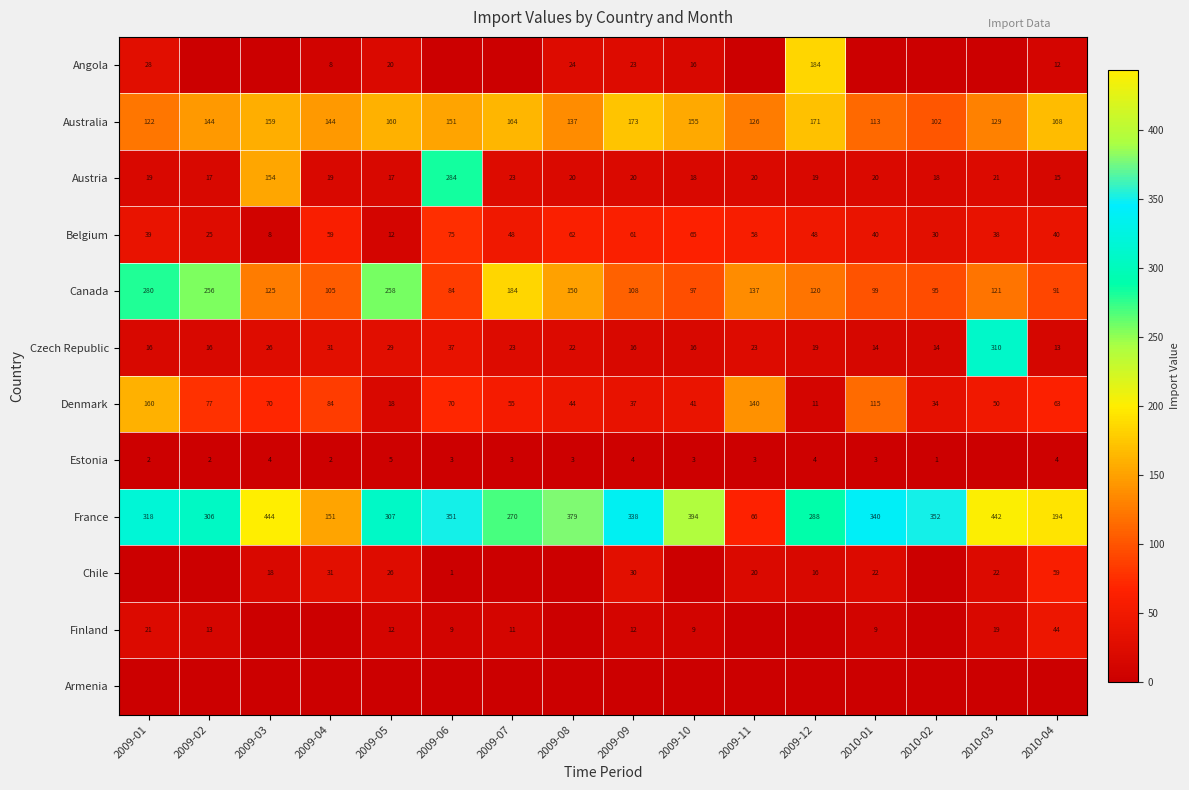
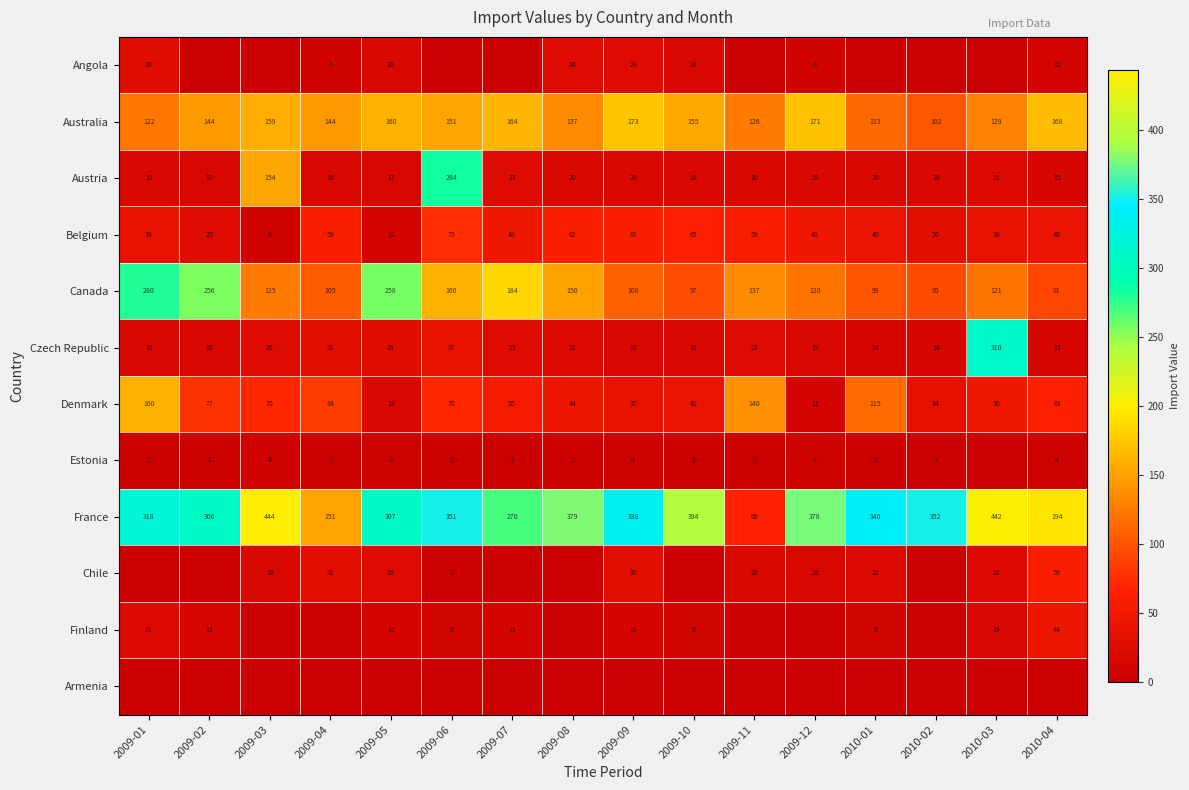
Angola, 2009-12: 184 -> 8
Canada, 2009-06: 84 -> 160
France, 2009-12: 288 -> 378
